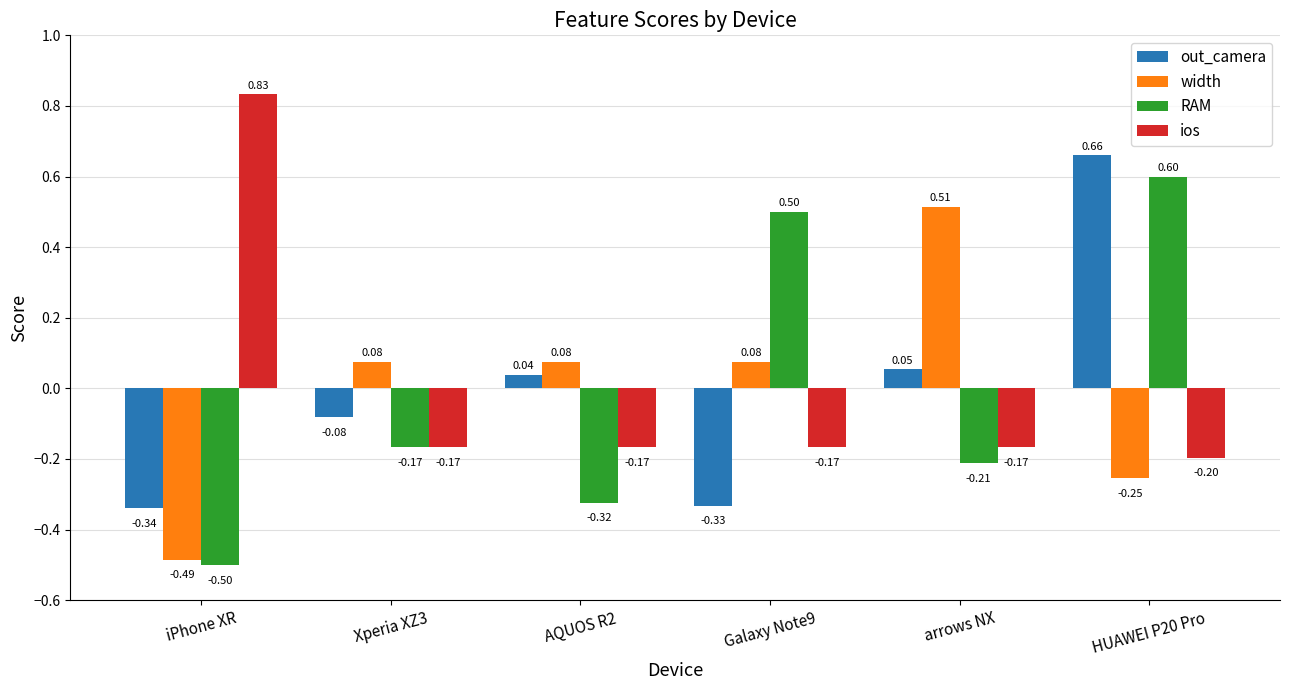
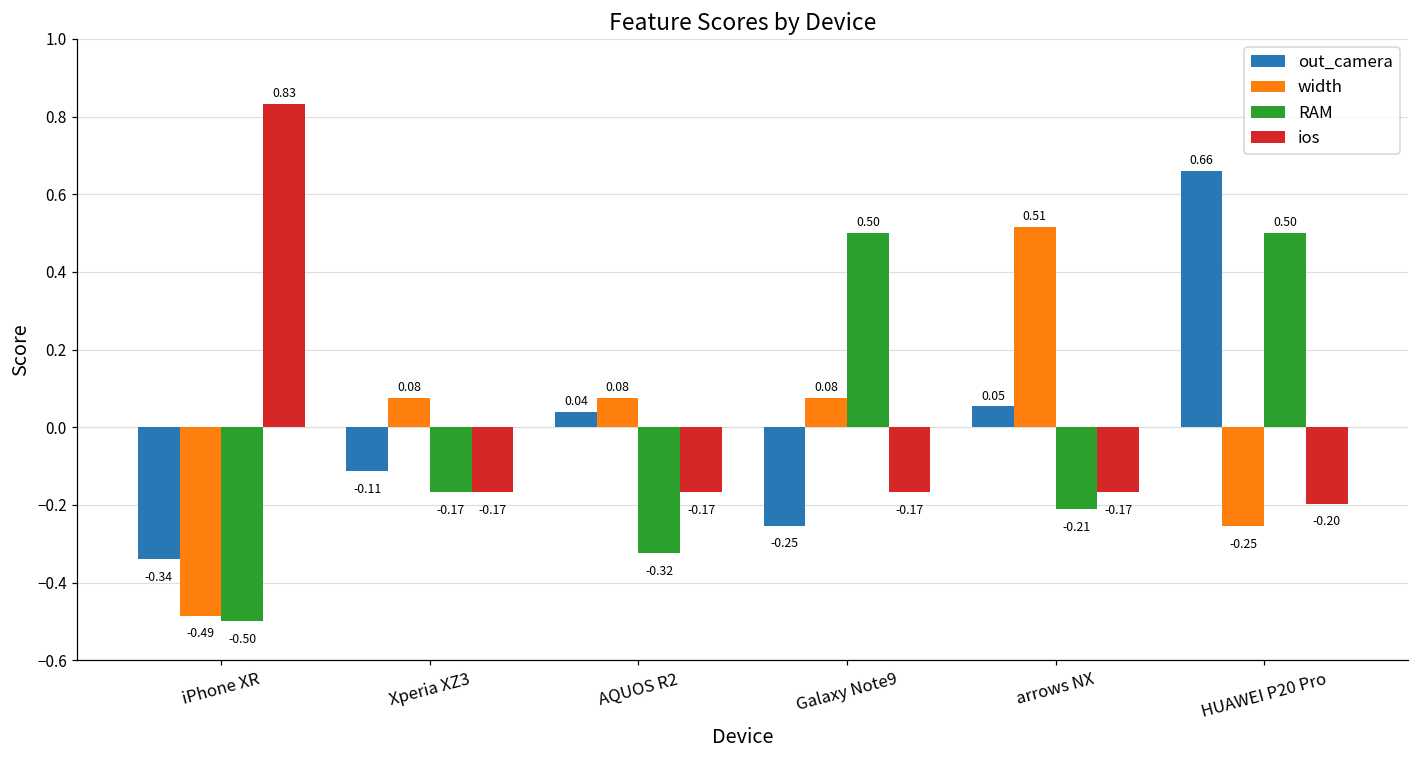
out_camera, Xperia XZ3: -0.08 -> -0.11
out_camera, Galaxy Note9: -0.33 -> -0.25
RAM, HUAWEI P20 Pro: 0.60 -> 0.50
